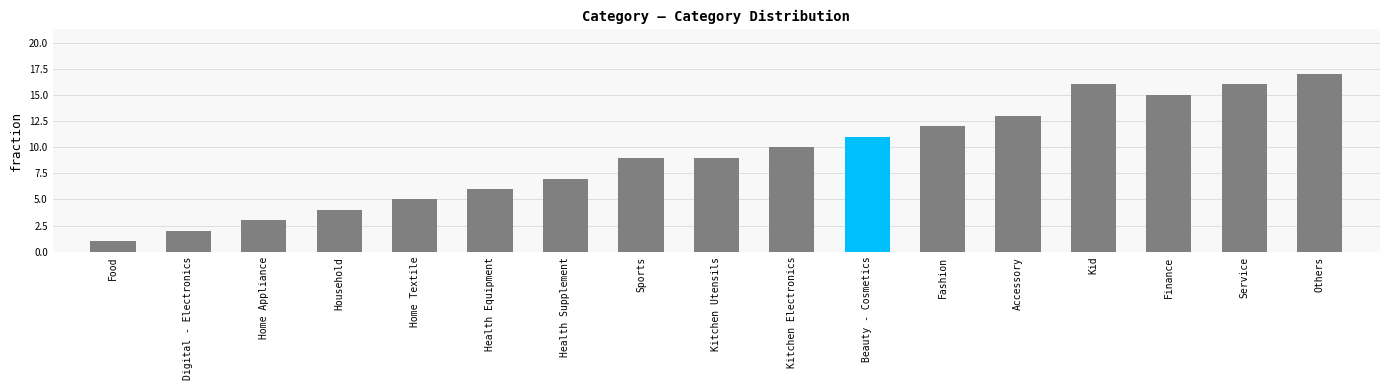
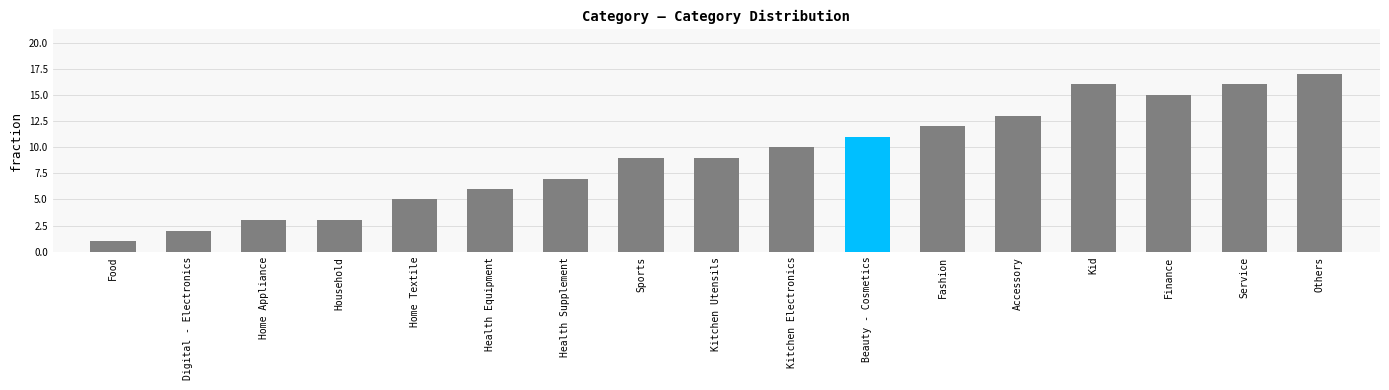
Household: 4 -> 3
